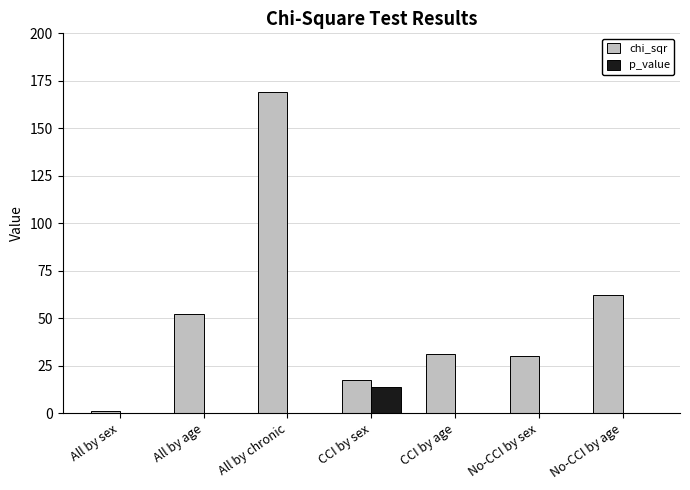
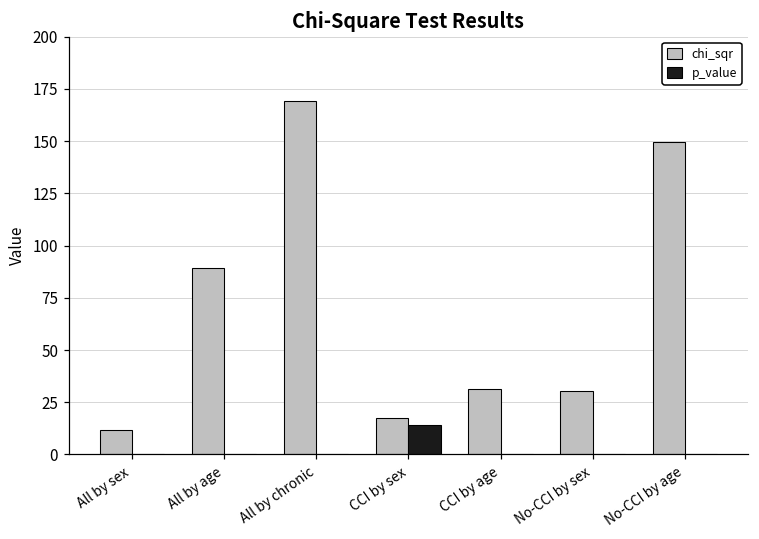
chi_sqr, All by sex: 1 -> 12
chi_sqr, All by age: 52 -> 89
chi_sqr, No-CCI by age: 62 -> 150
